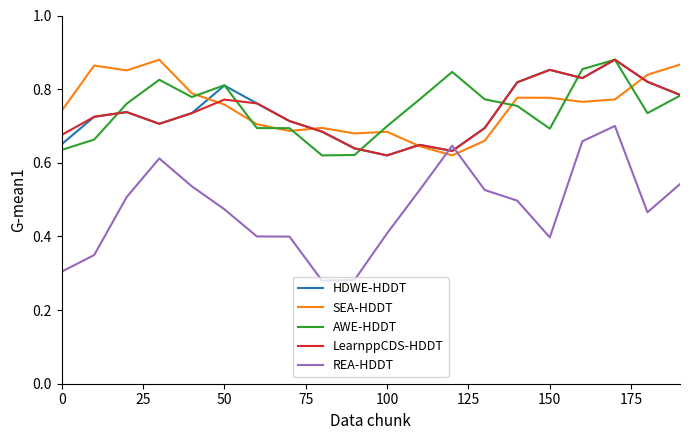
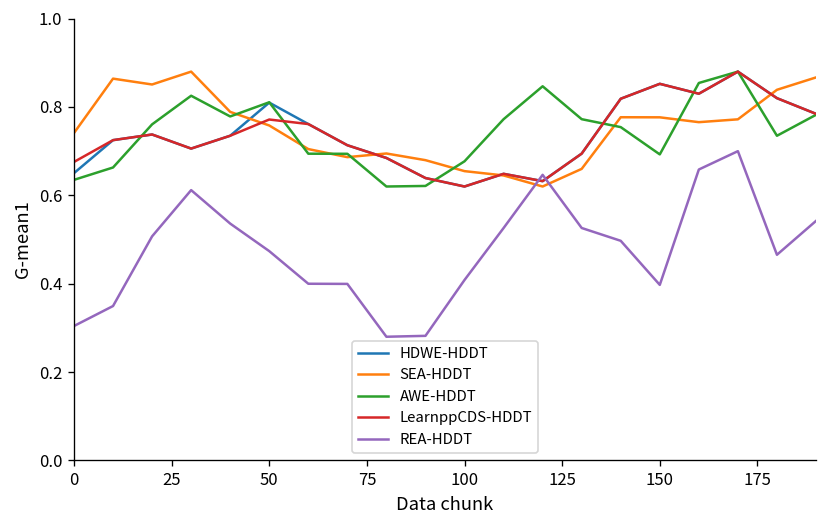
SEA-HDDT, 100: 0.68 -> 0.65
AWE-HDDT, 100: 0.70 -> 0.68
